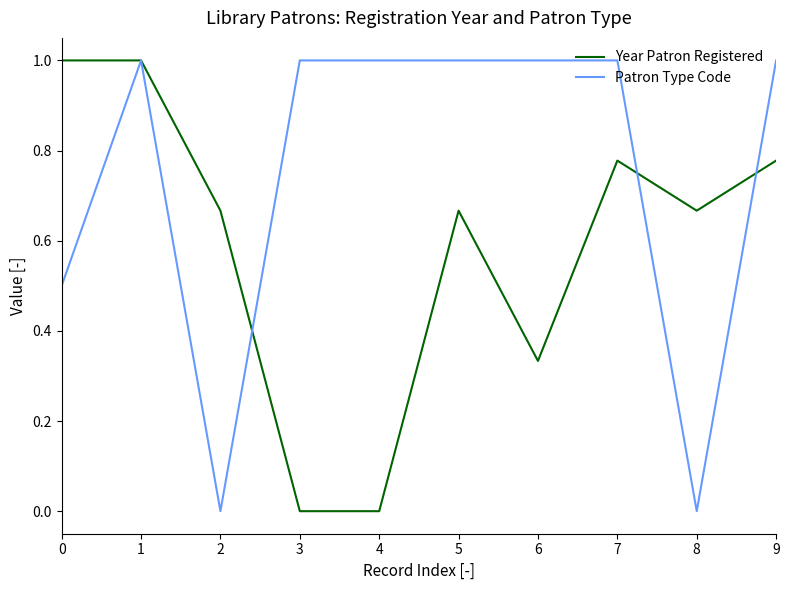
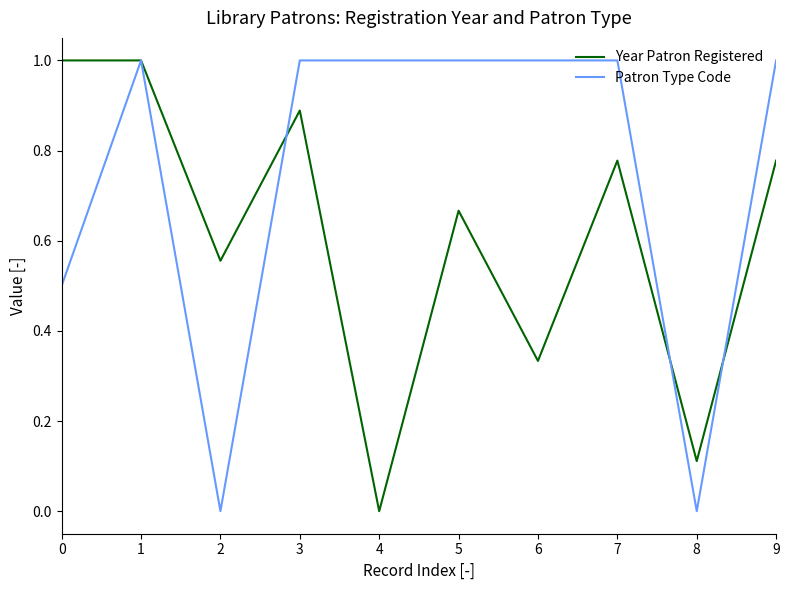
Year Patron Registered, 2: 0.67 -> 0.56
Year Patron Registered, 3: 0.00 -> 0.89
Year Patron Registered, 8: 0.67 -> 0.11
